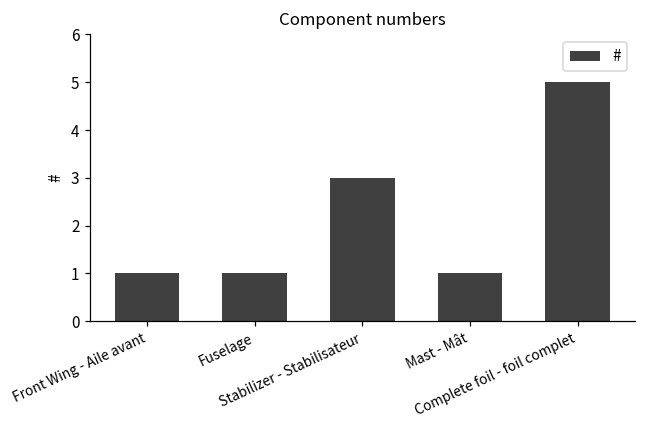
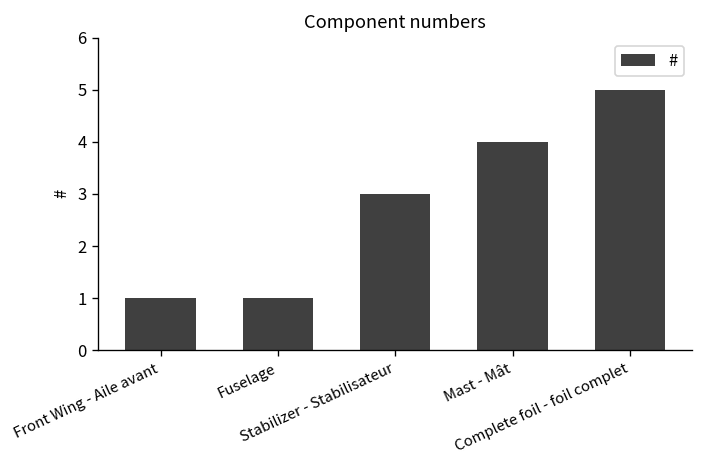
Mast - Mât: 1 -> 4
